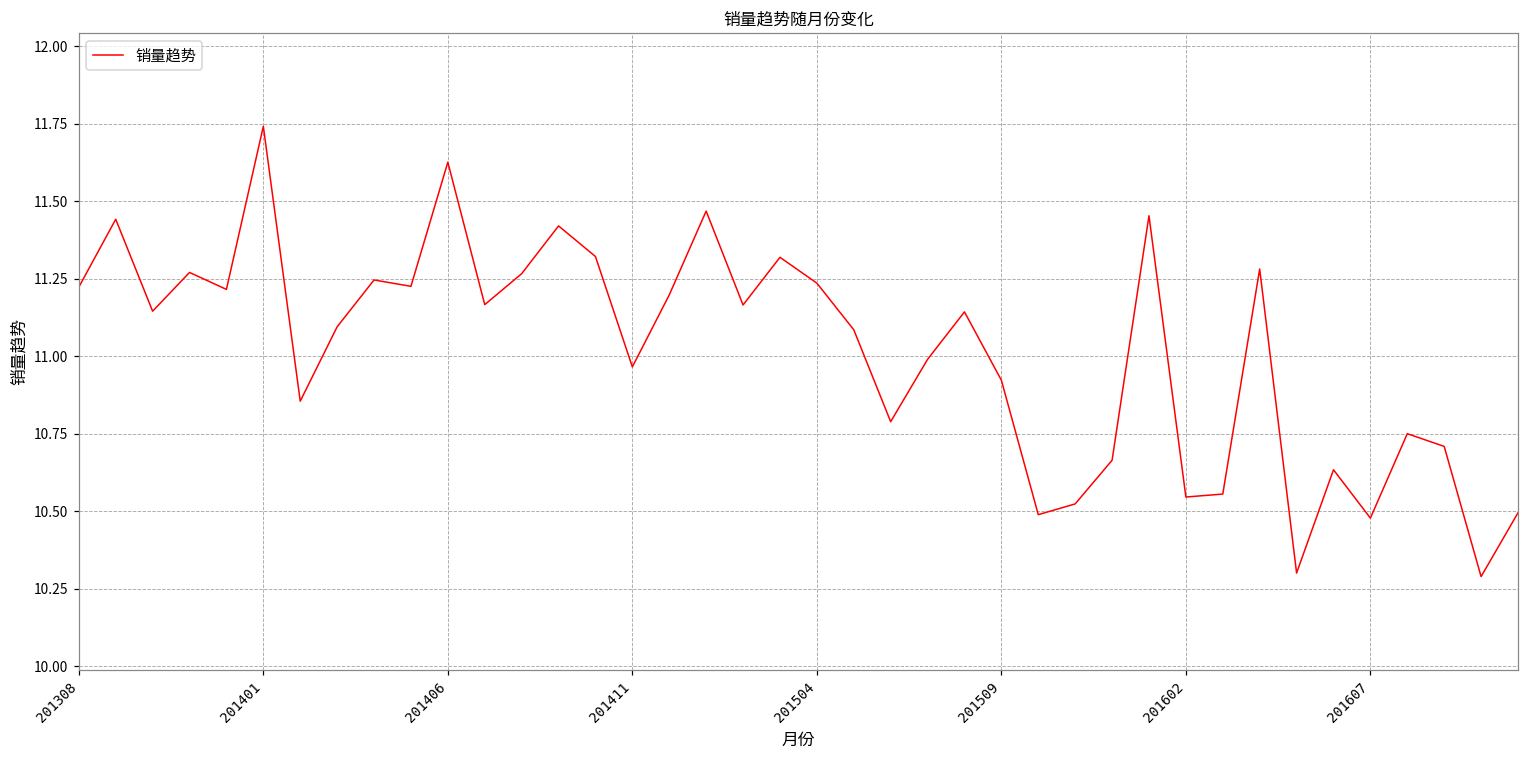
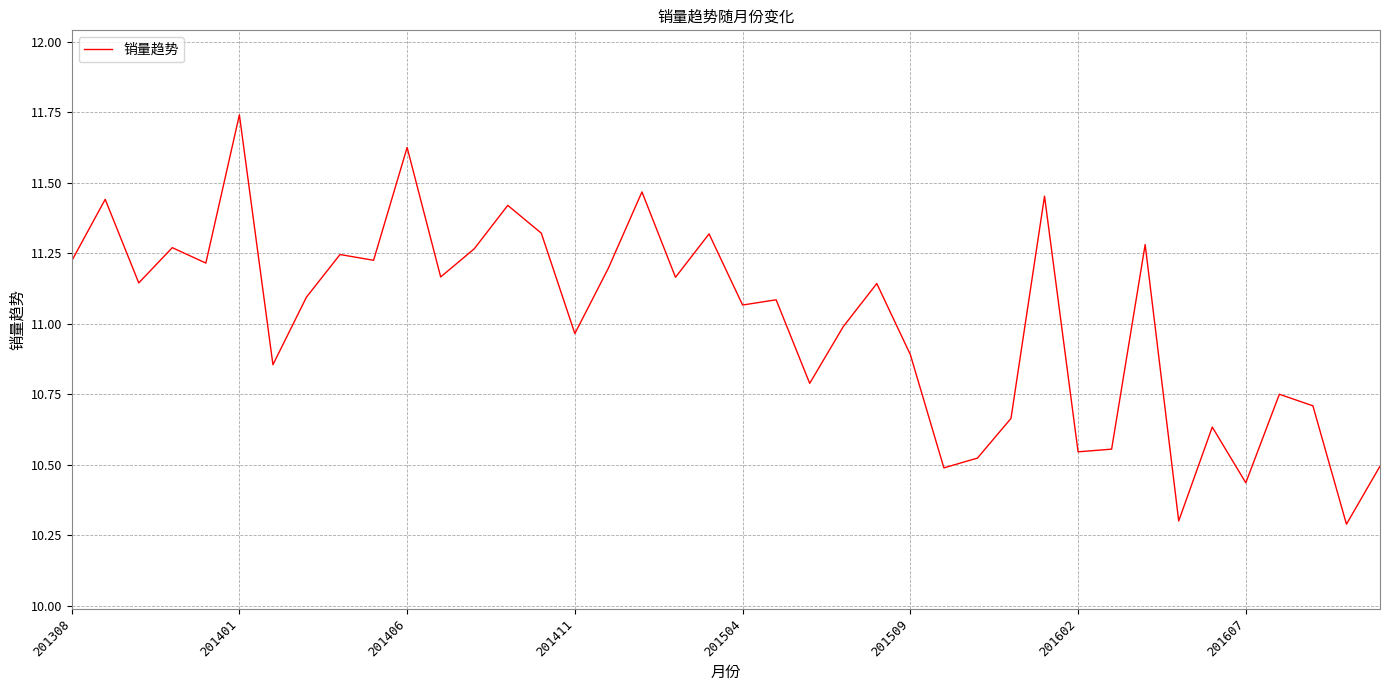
201504: 11.24 -> 11.07
201509: 10.92 -> 10.89
201607: 10.48 -> 10.44
